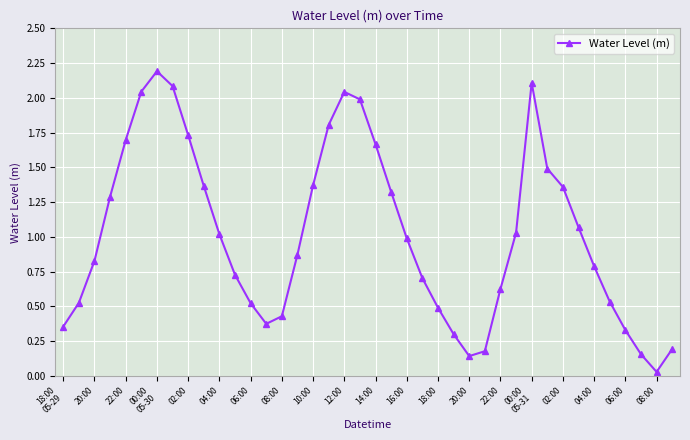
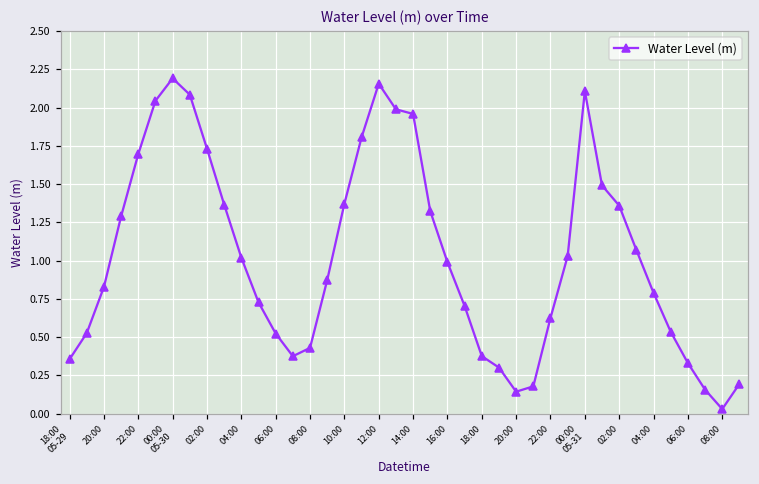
12:00: 2.04 -> 2.16
14:00: 1.67 -> 1.96
18:00: 0.49 -> 0.38
